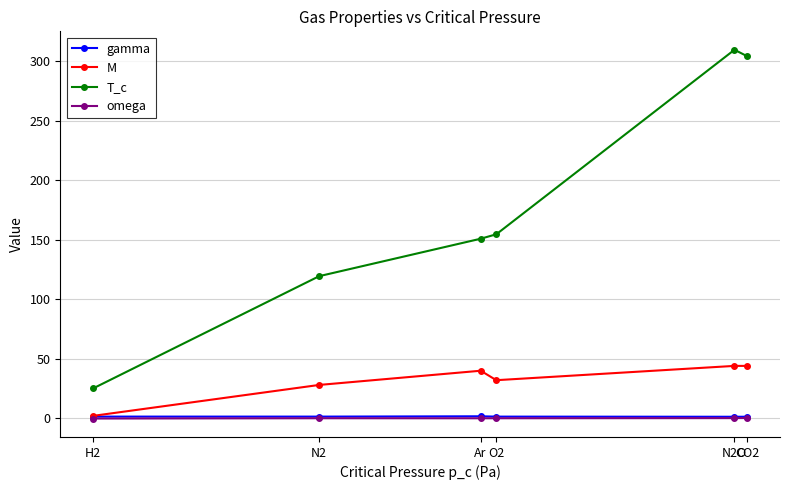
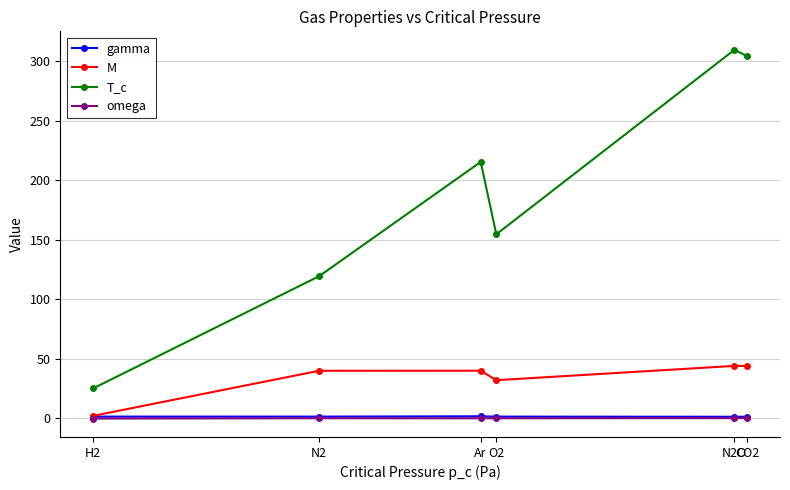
M, N2: 28 -> 40
T_c, Ar: 151 -> 215
